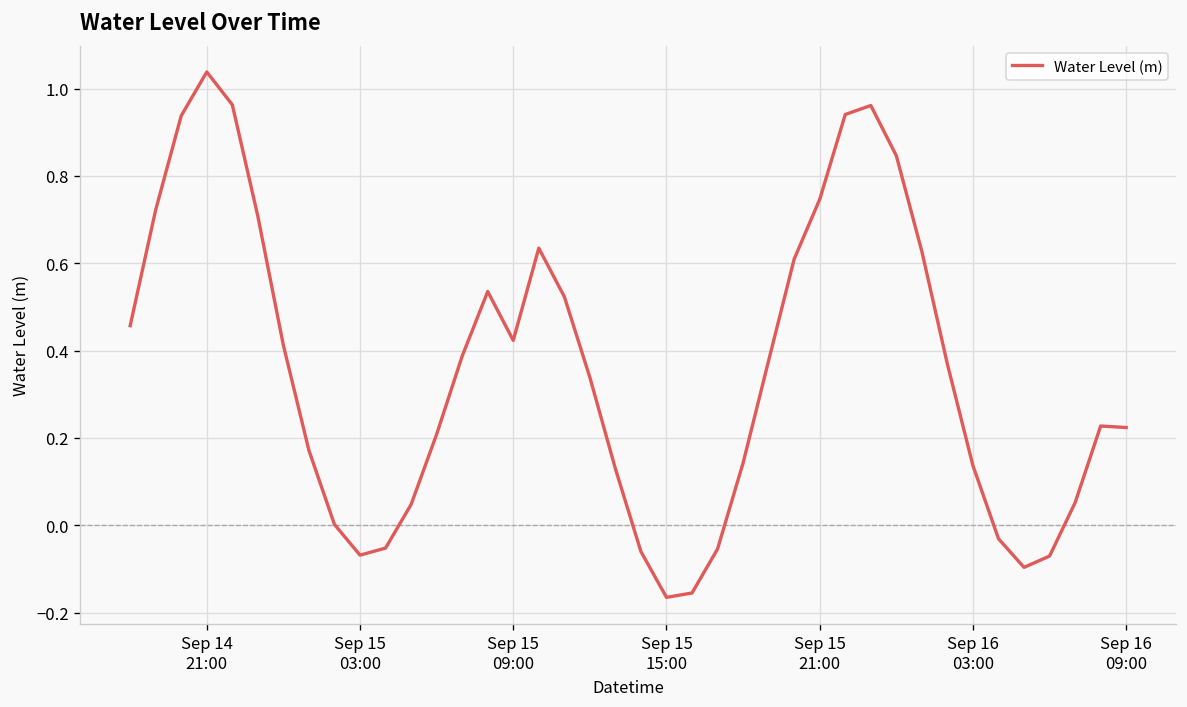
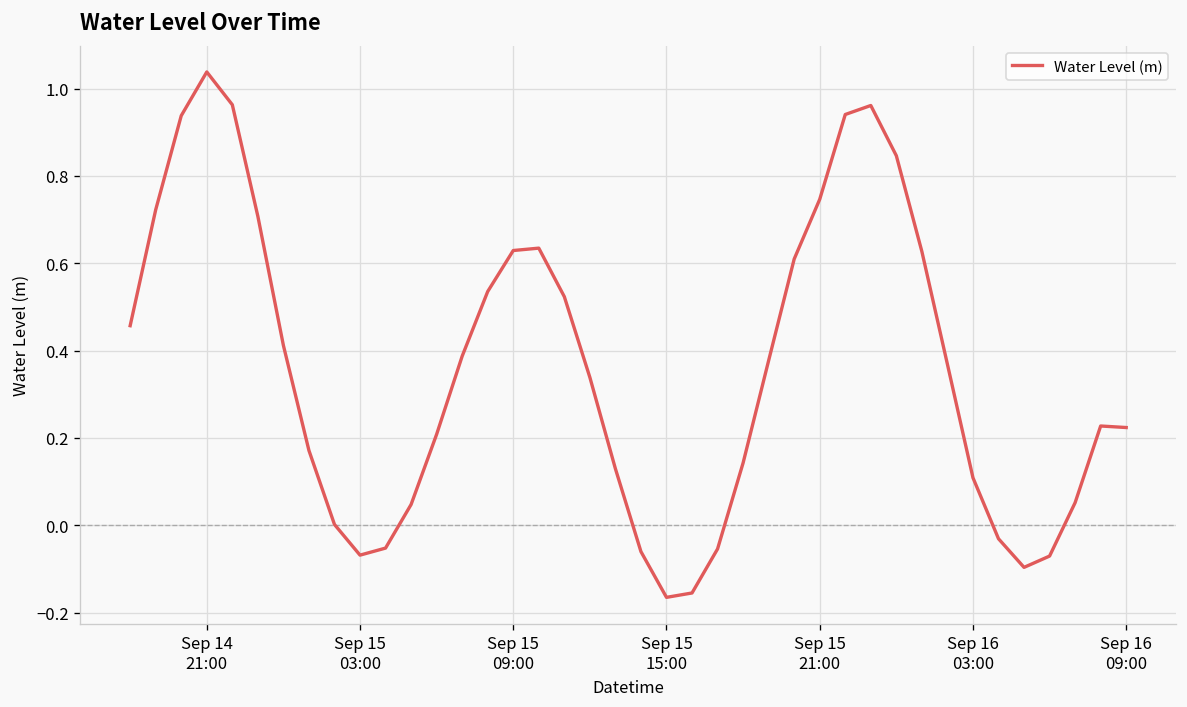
Sep 15 09:00: 0.42 -> 0.63
Sep 16 03:00: 0.14 -> 0.11
